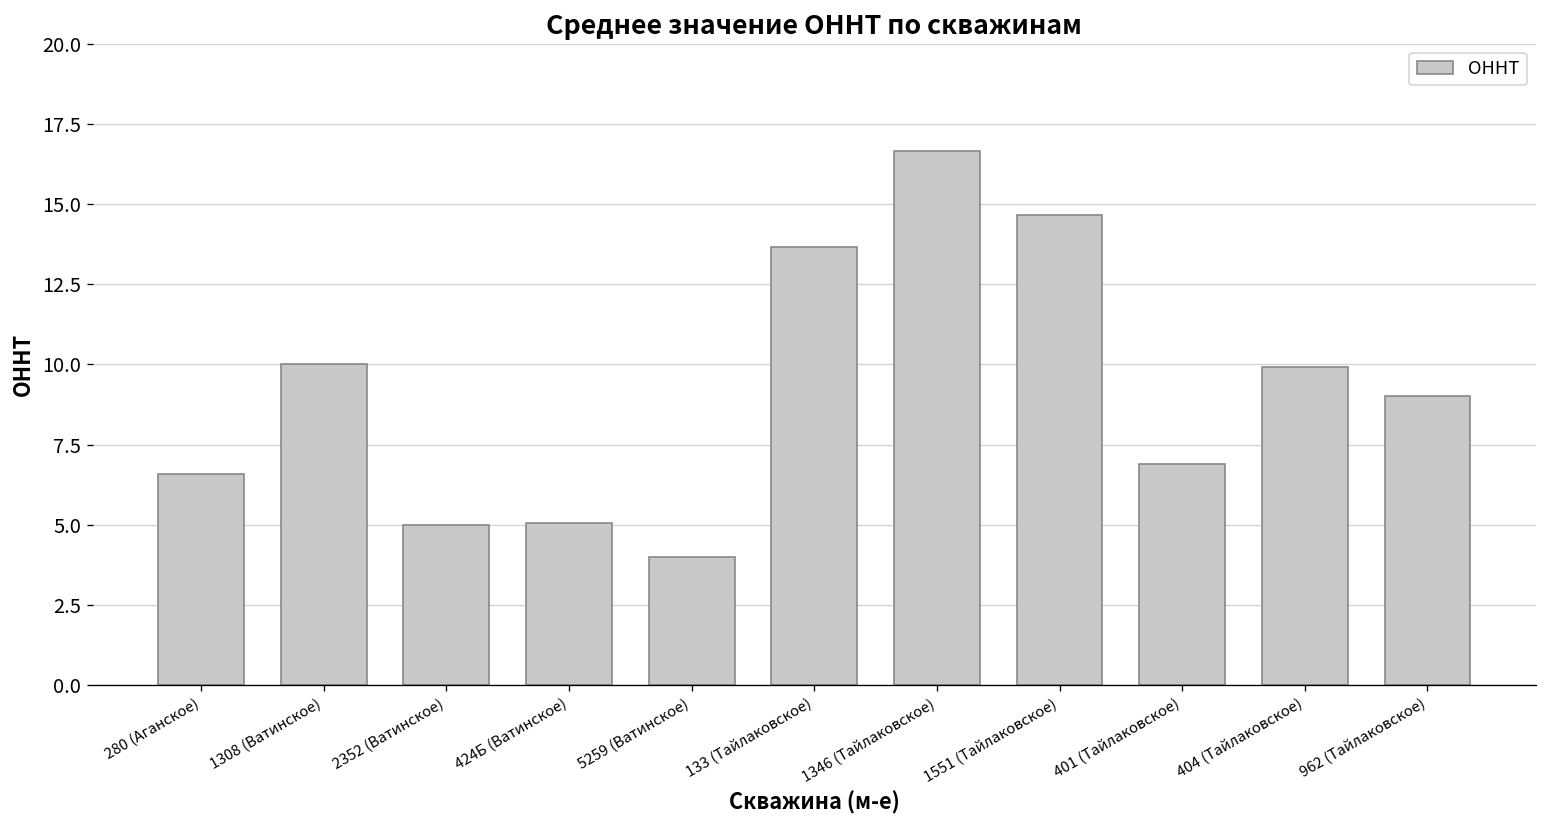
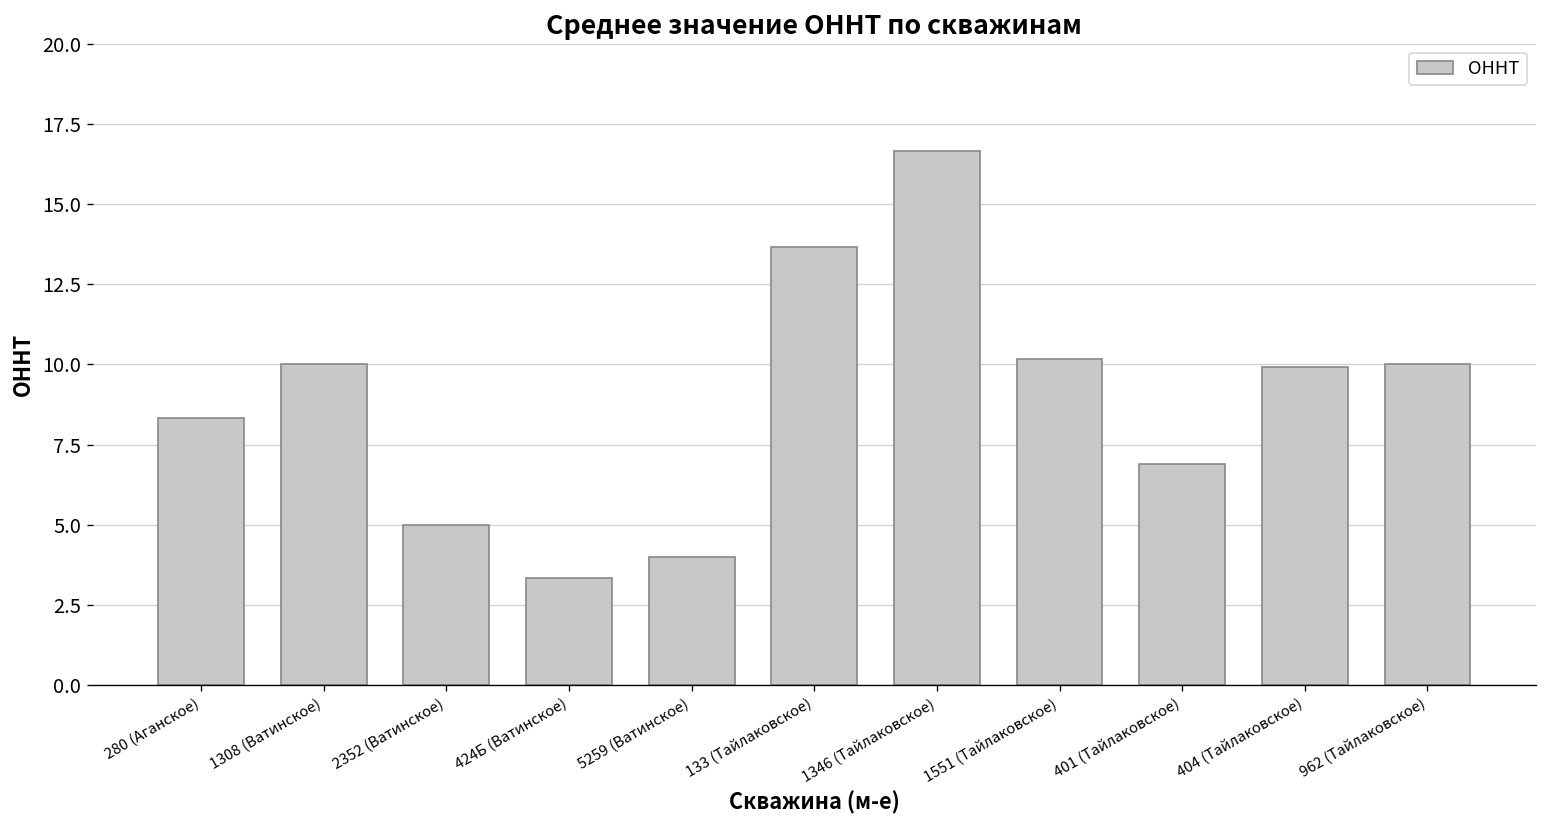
280 (Аганское): 6.6 -> 8.3
424Б (Ватинское): 5.1 -> 3.3
1551 (Тайлаковское): 14.7 -> 10.2
962 (Тайлаковское): 9 -> 10
